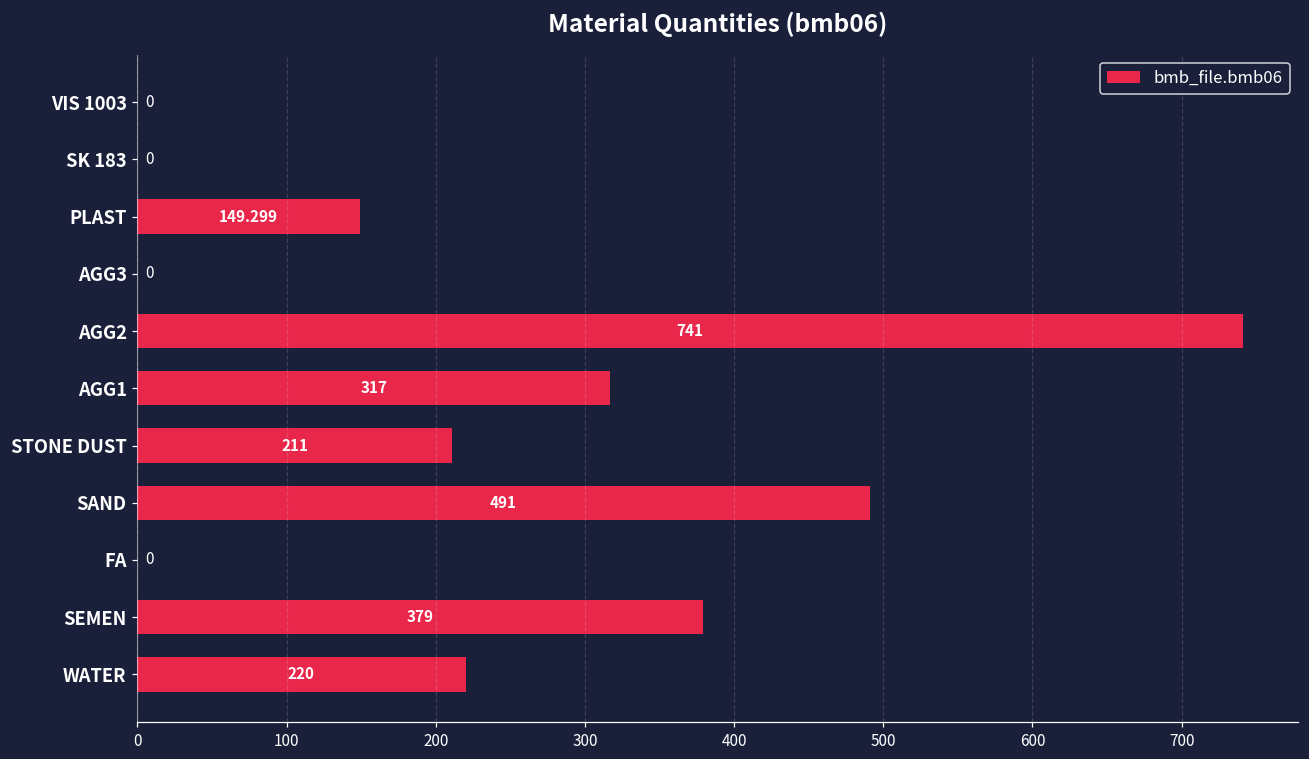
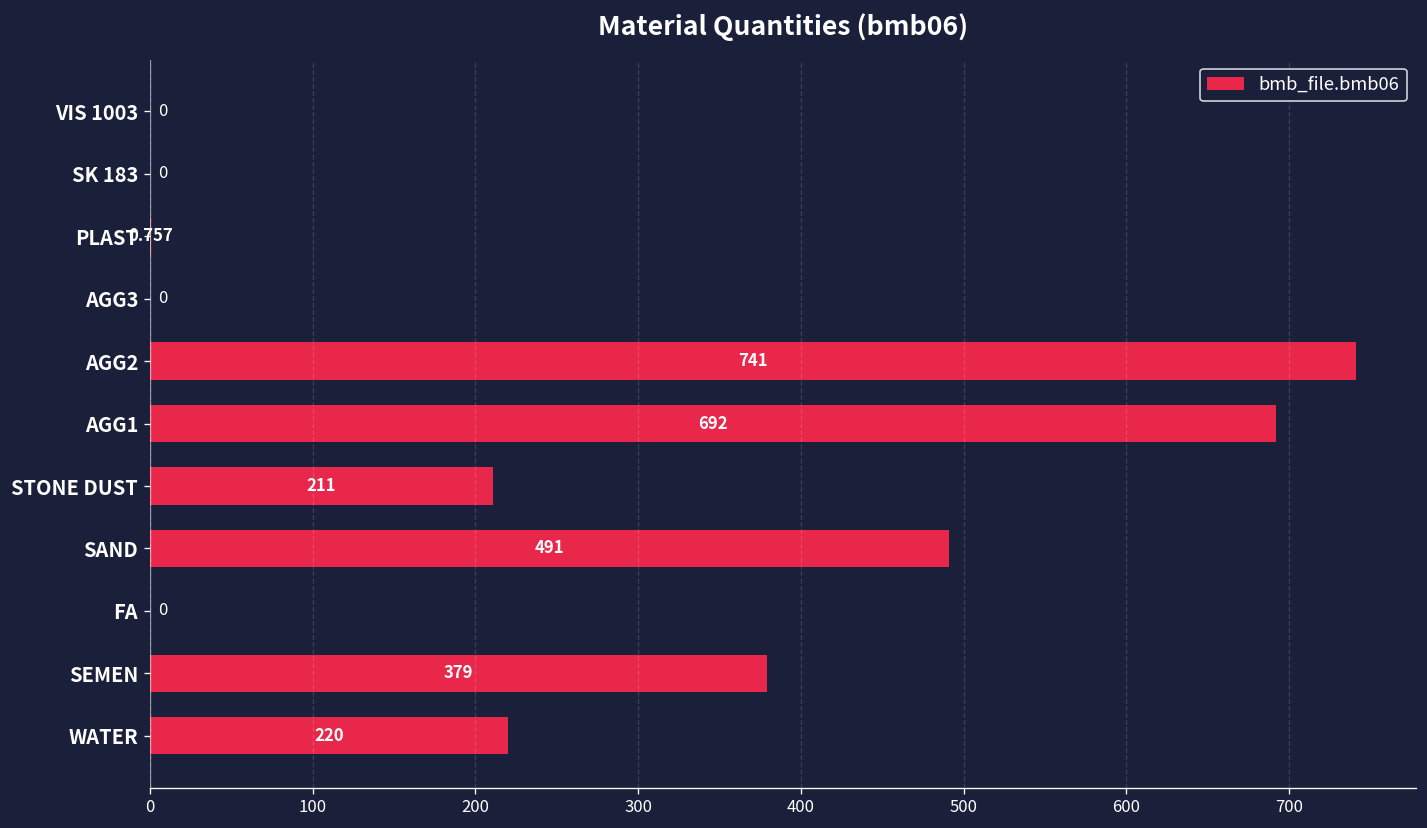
PLAST: 149.299 -> 0.757
AGG1: 317 -> 692
